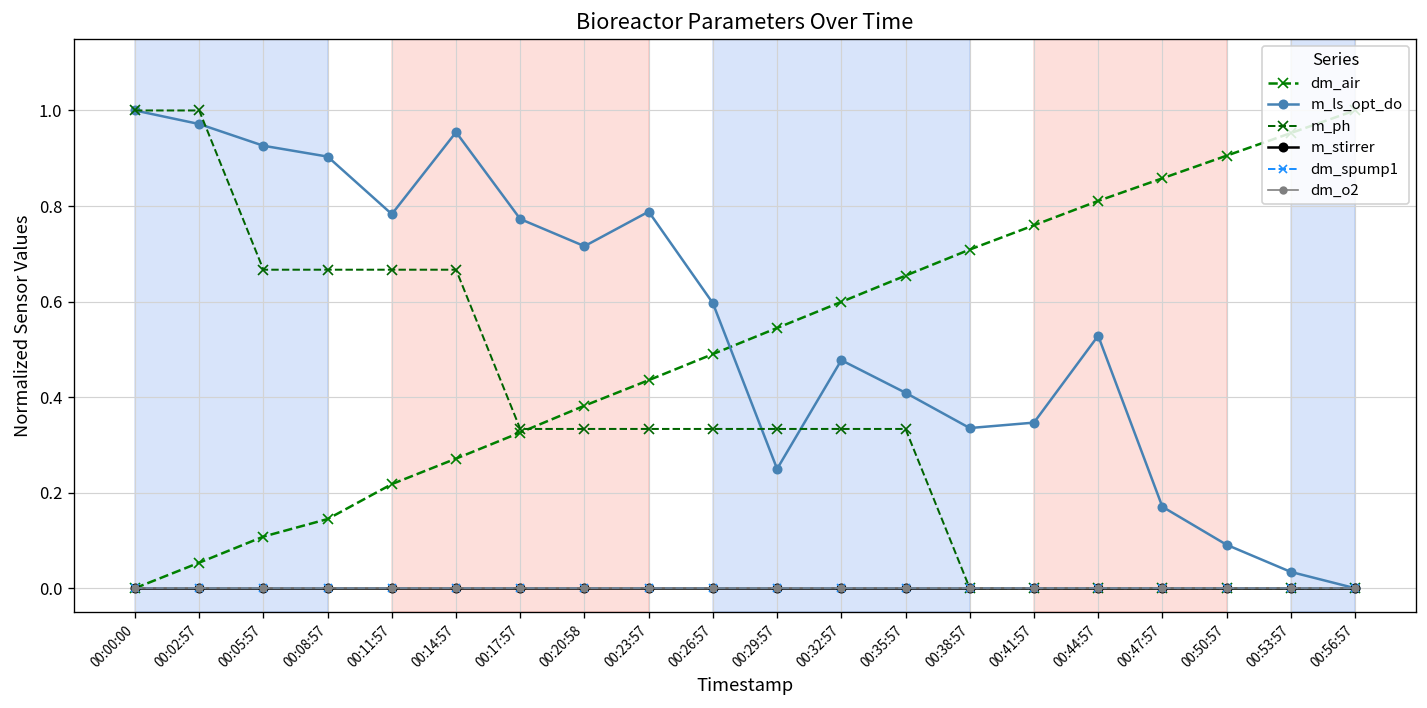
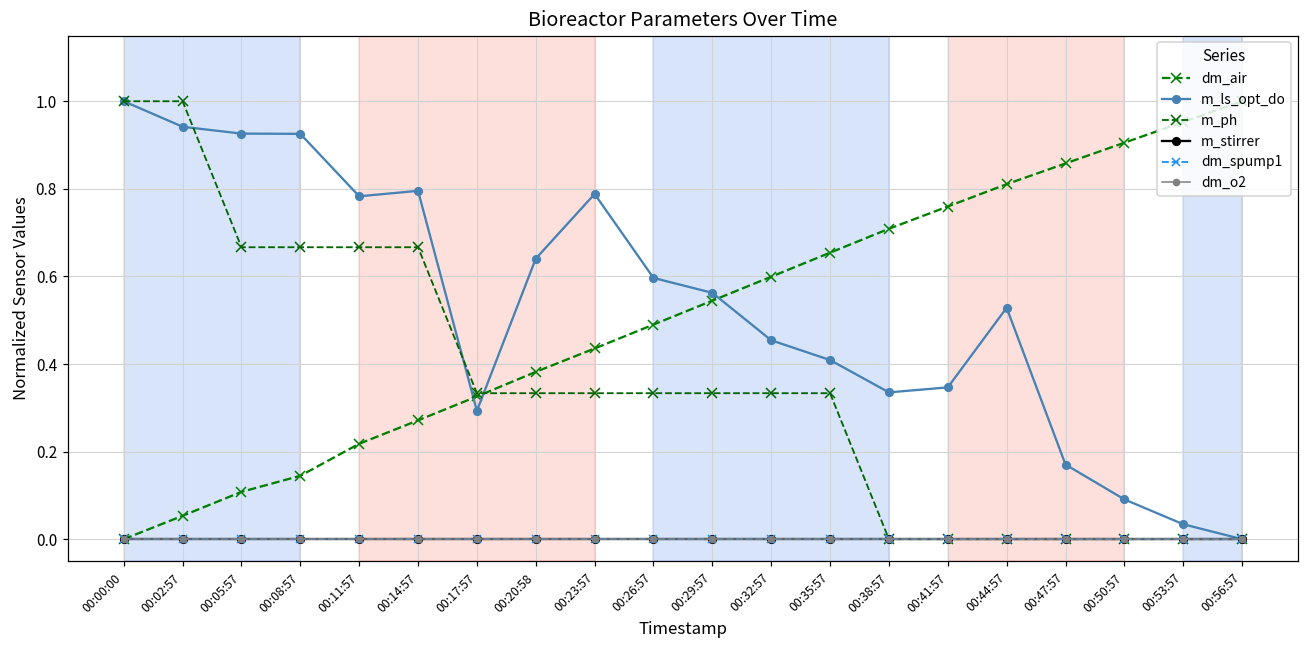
m_ls_opt_do, 00:02:57: 0.97 -> 0.94
m_ls_opt_do, 00:08:57: 0.90 -> 0.93
m_ls_opt_do, 00:14:57: 0.95 -> 0.80
m_ls_opt_do, 00:17:57: 0.77 -> 0.29
m_ls_opt_do, 00:20:58: 0.72 -> 0.64
m_ls_opt_do, 00:29:57: 0.25 -> 0.56
m_ls_opt_do, 00:32:57: 0.48 -> 0.45
